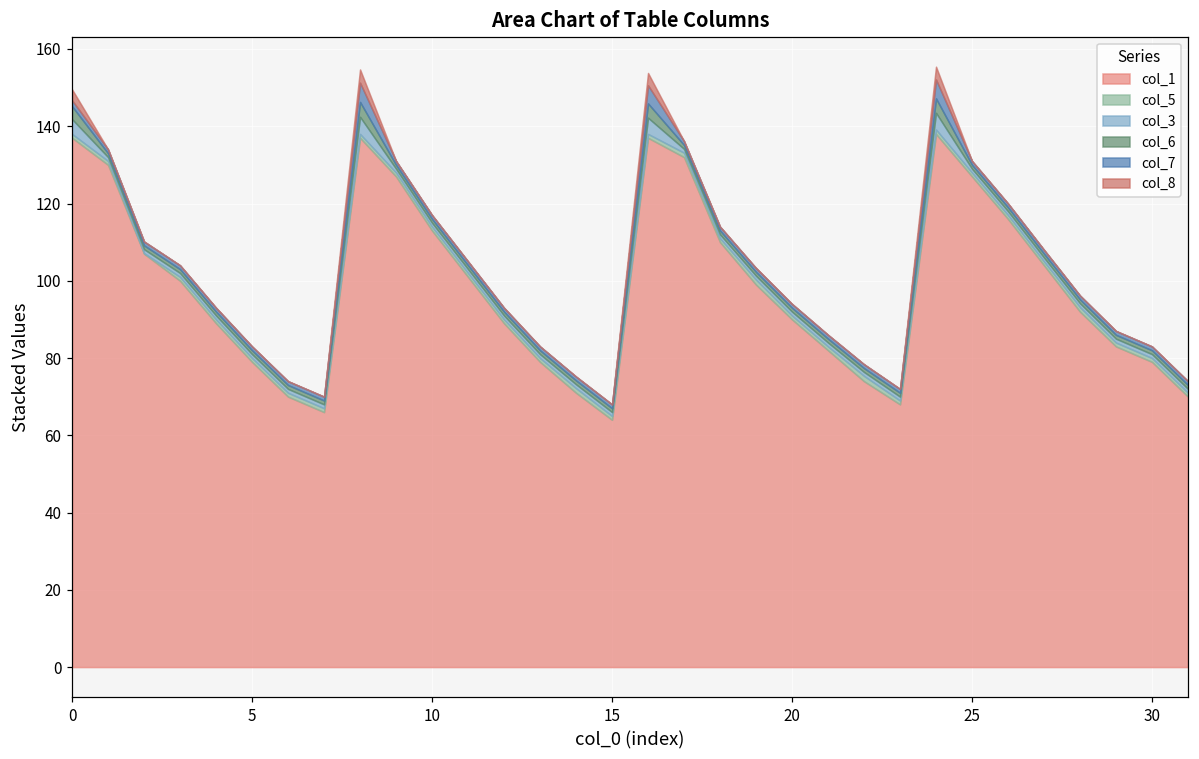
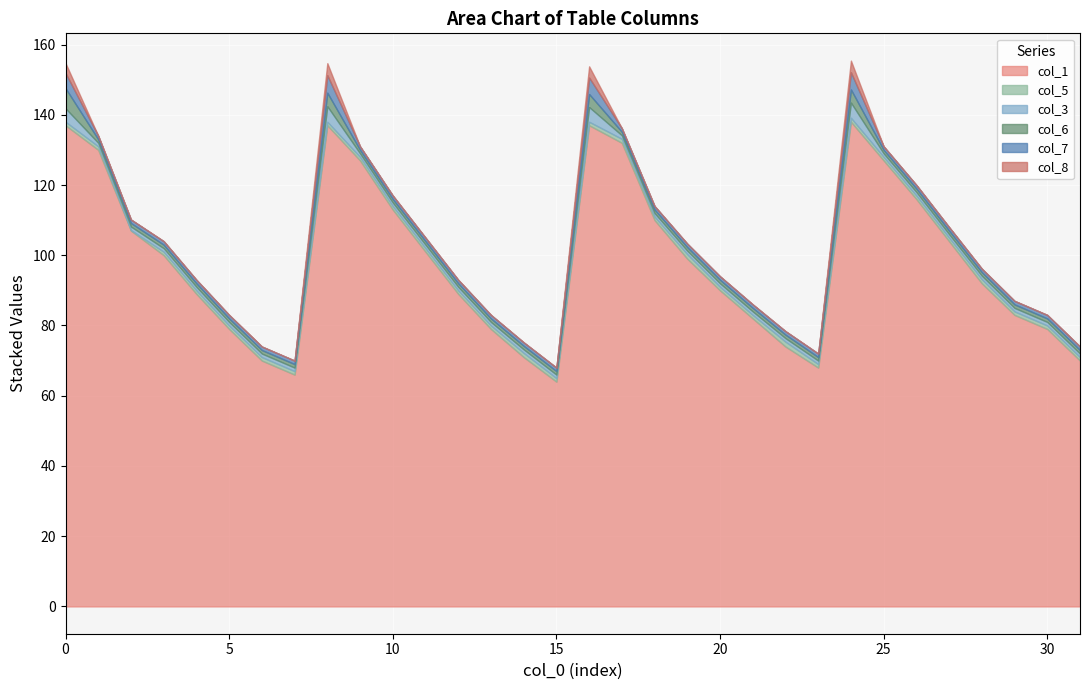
col_6, 0: 3 -> 6
col_7, 0: 2 -> 4
